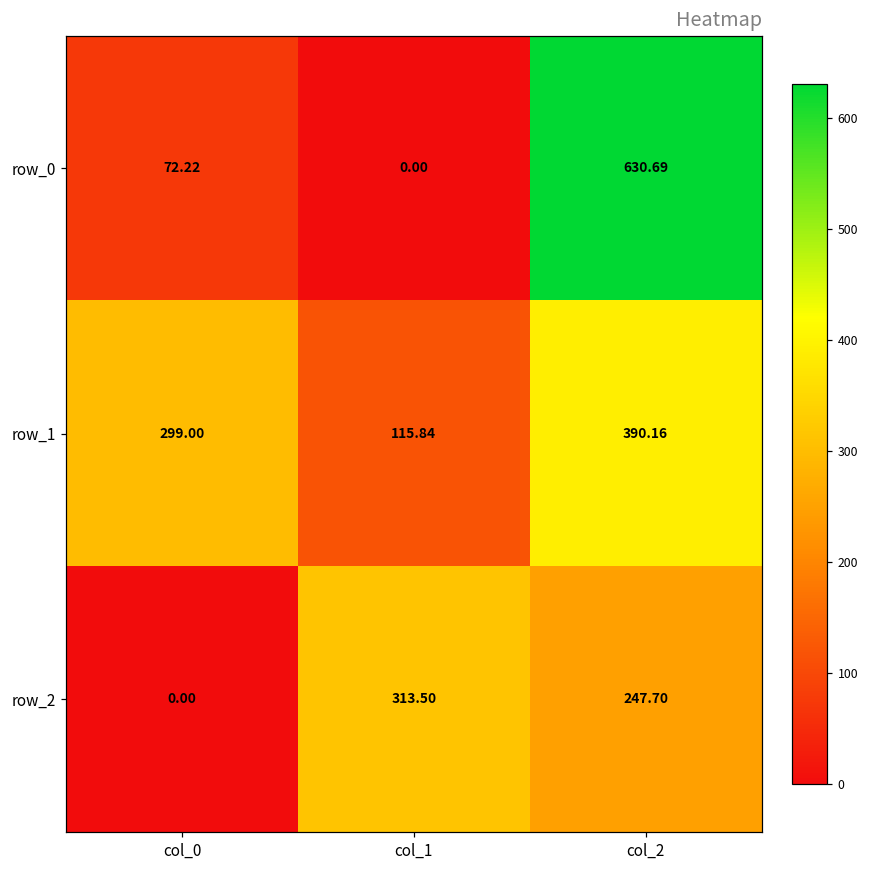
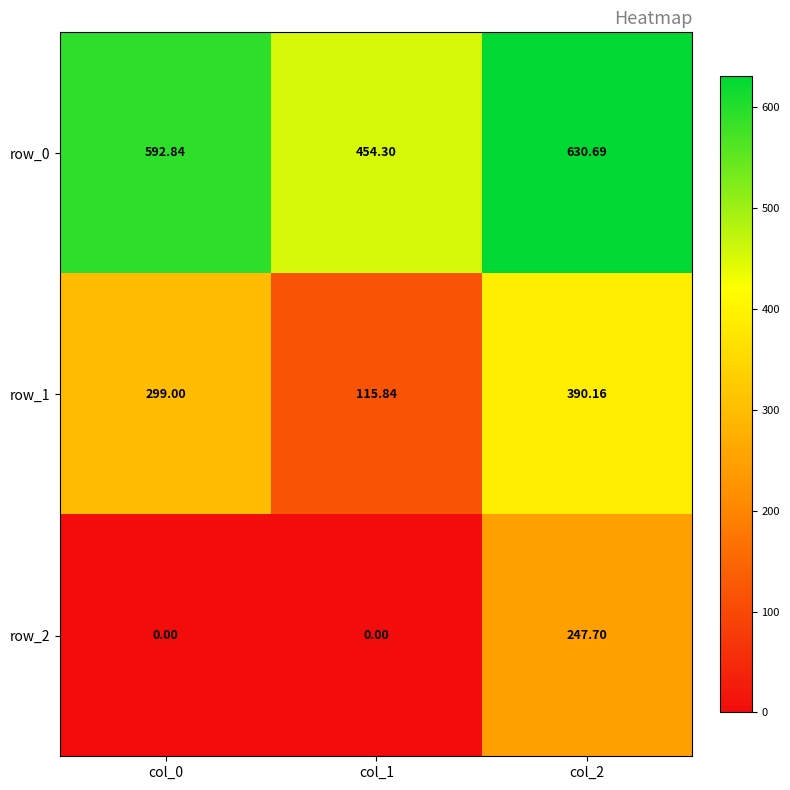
row_0, col_0: 72.22 -> 592.84
row_0, col_1: 0.00 -> 454.30
row_2, col_1: 313.50 -> 0.00
